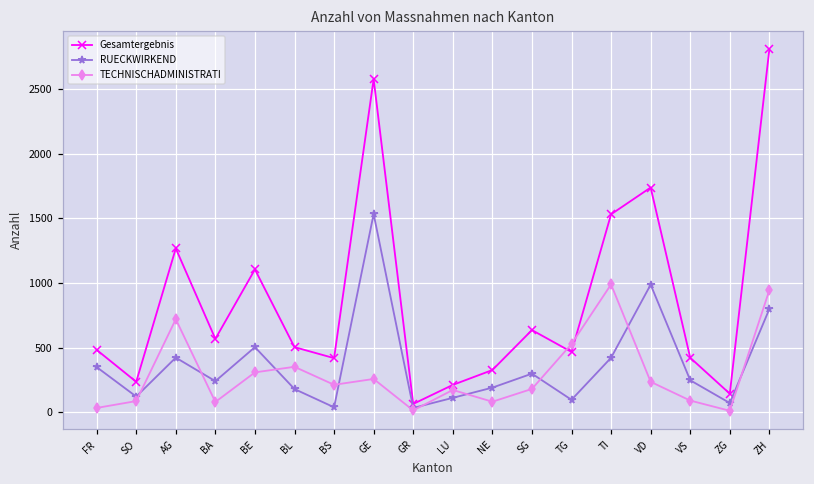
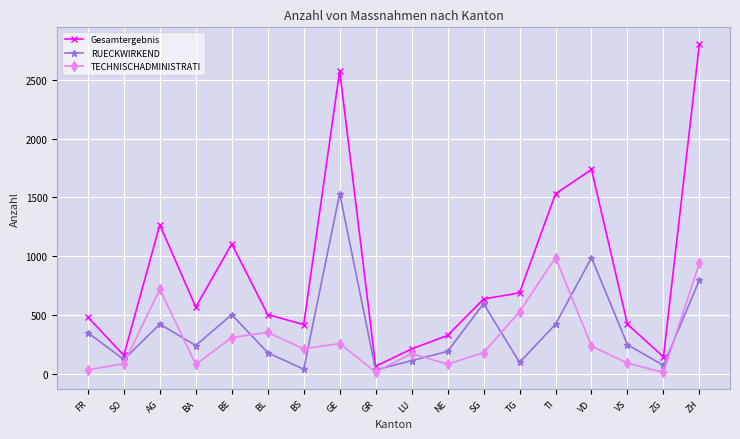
Gesamtergebnis, SO: 240 -> 160
RUECKWIRKEND, SG: 300 -> 600
Gesamtergebnis, TG: 470 -> 690
